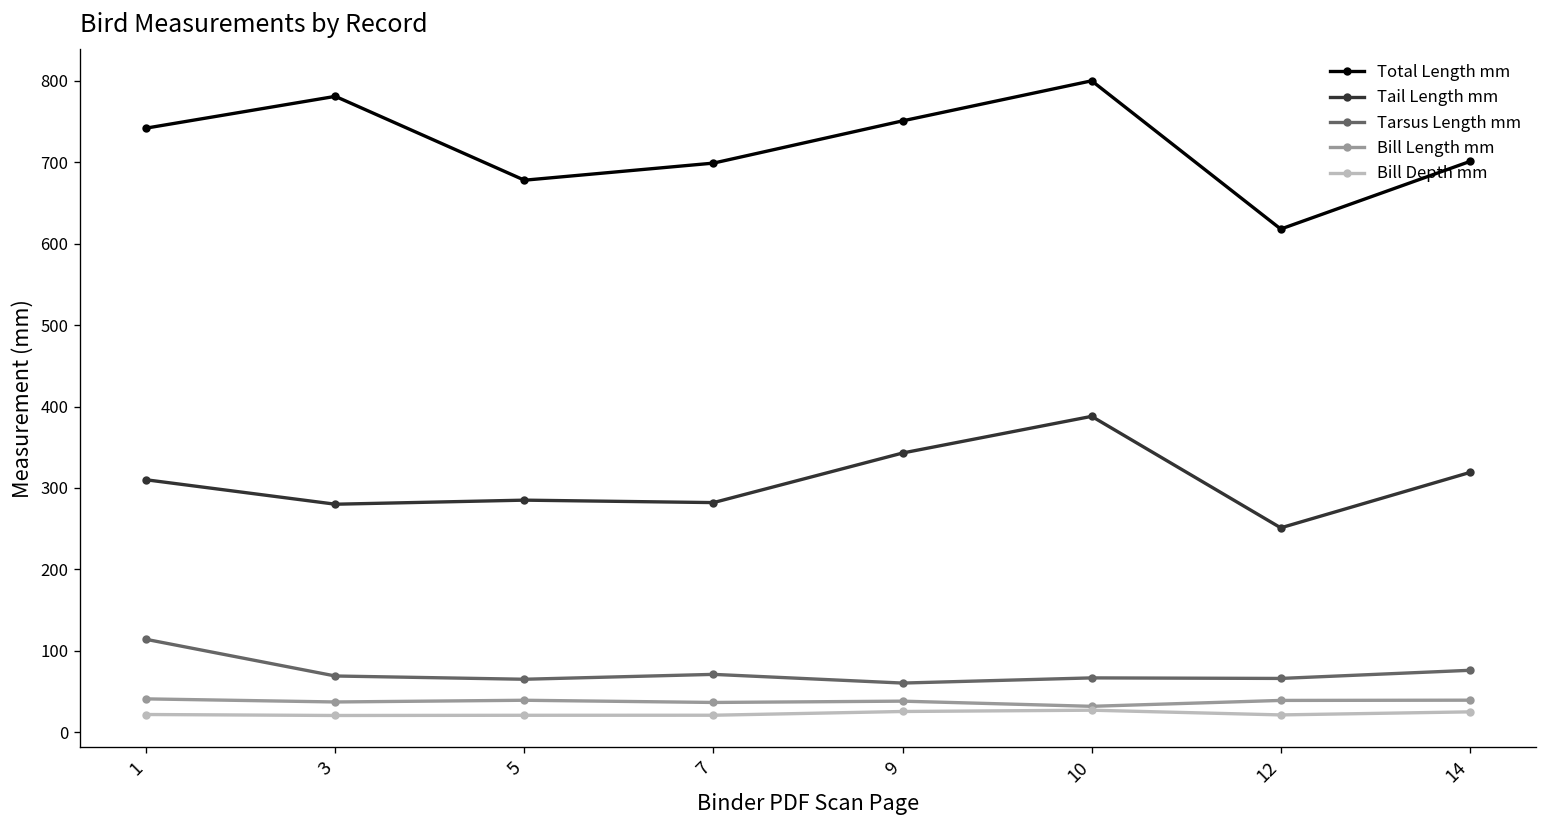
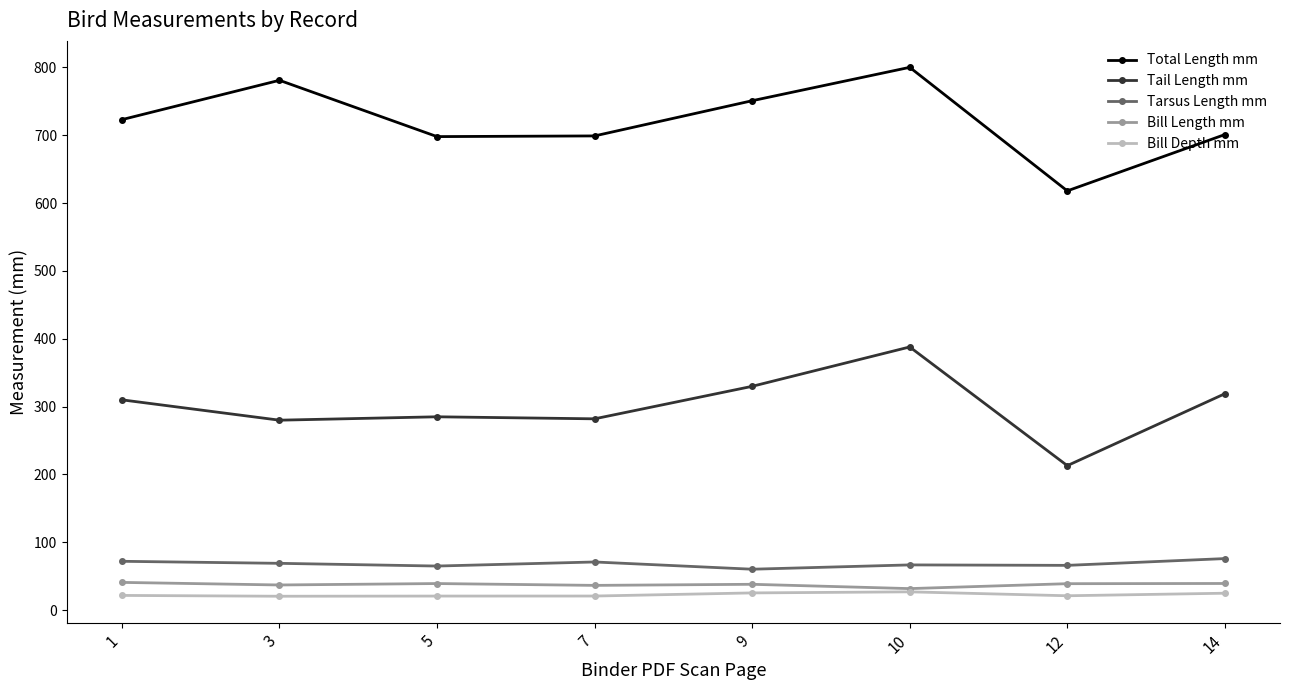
Total Length mm, 1: 740 -> 720
Tarsus Length mm, 1: 110 -> 70
Total Length mm, 5: 680 -> 700
Tail Length mm, 9: 340 -> 330
Tail Length mm, 12: 250 -> 210
